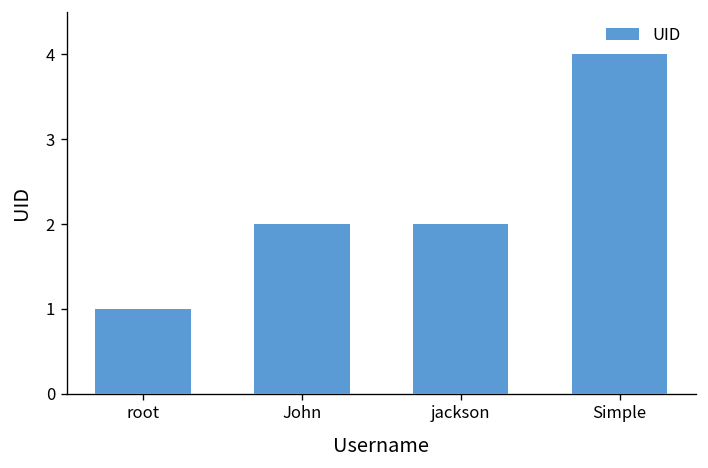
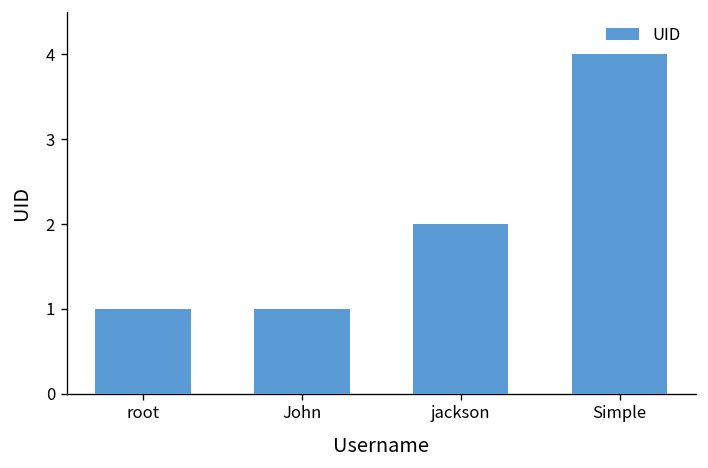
John: 2 -> 1
